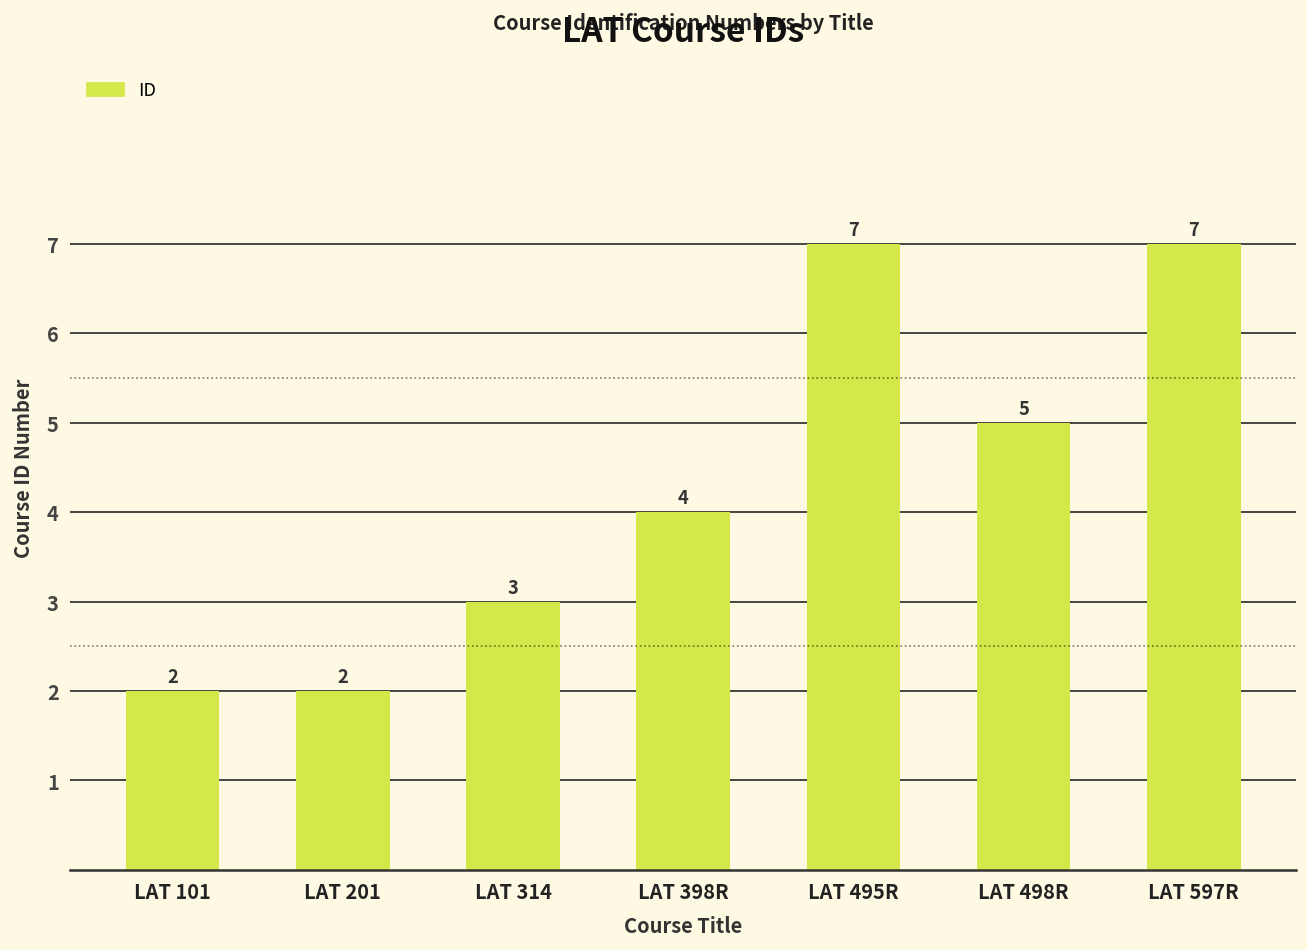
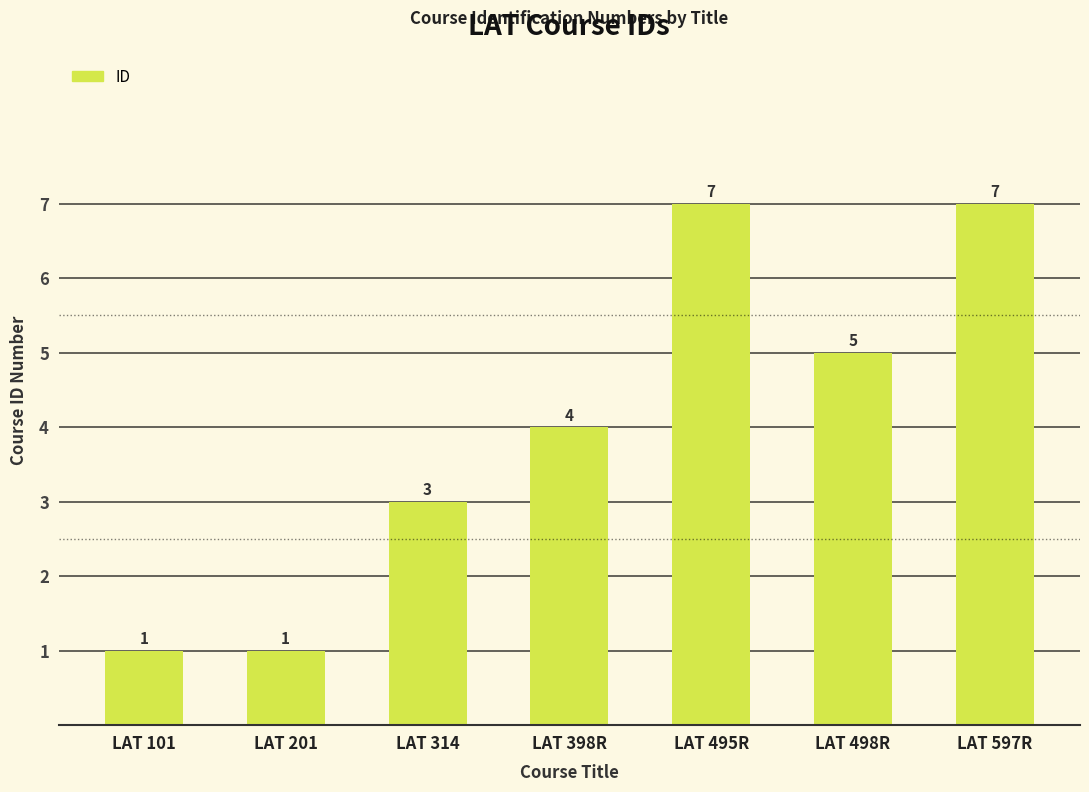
LAT 101: 2 -> 1
LAT 201: 2 -> 1
